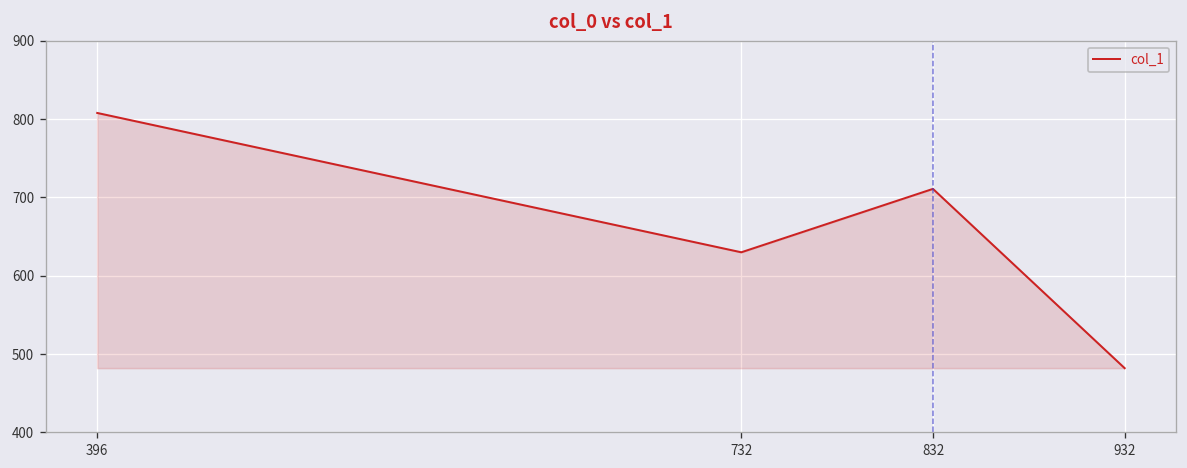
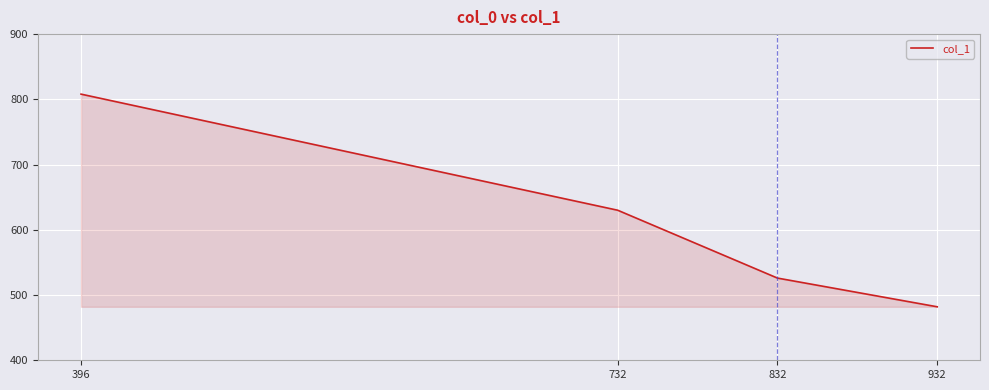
832: 710 -> 530
